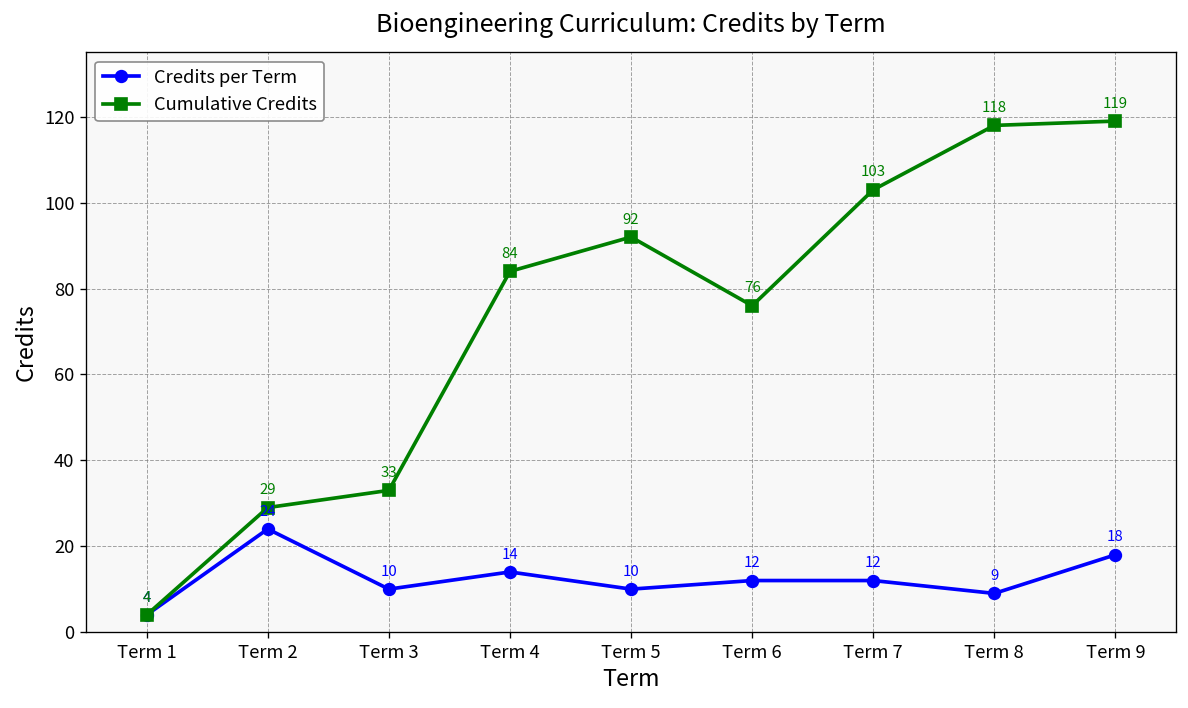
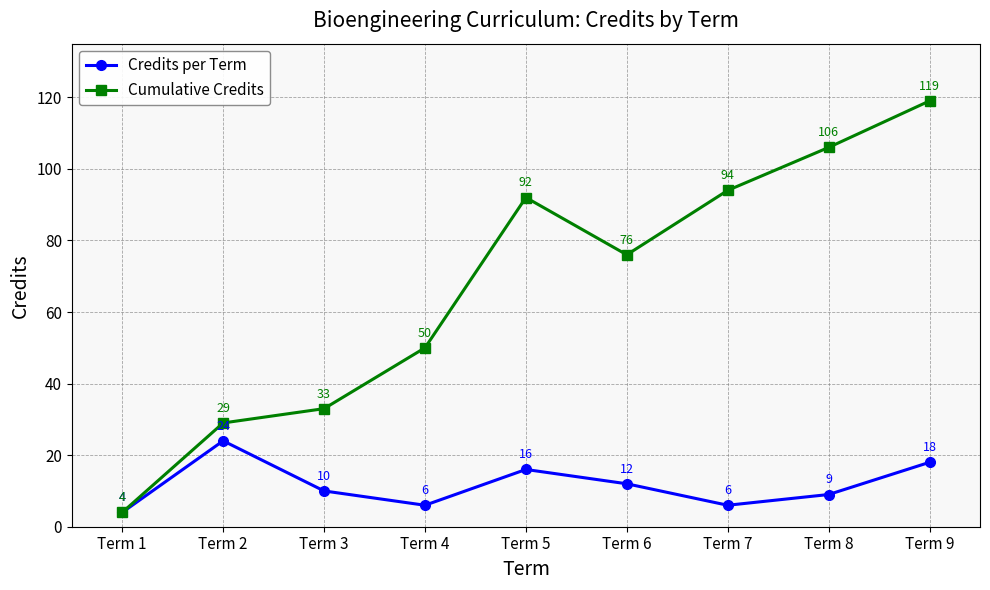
Credits per Term, Term 4: 14 -> 6
Cumulative Credits, Term 4: 84 -> 50
Credits per Term, Term 5: 10 -> 16
Credits per Term, Term 7: 12 -> 6
Cumulative Credits, Term 7: 103 -> 94
Cumulative Credits, Term 8: 118 -> 106
